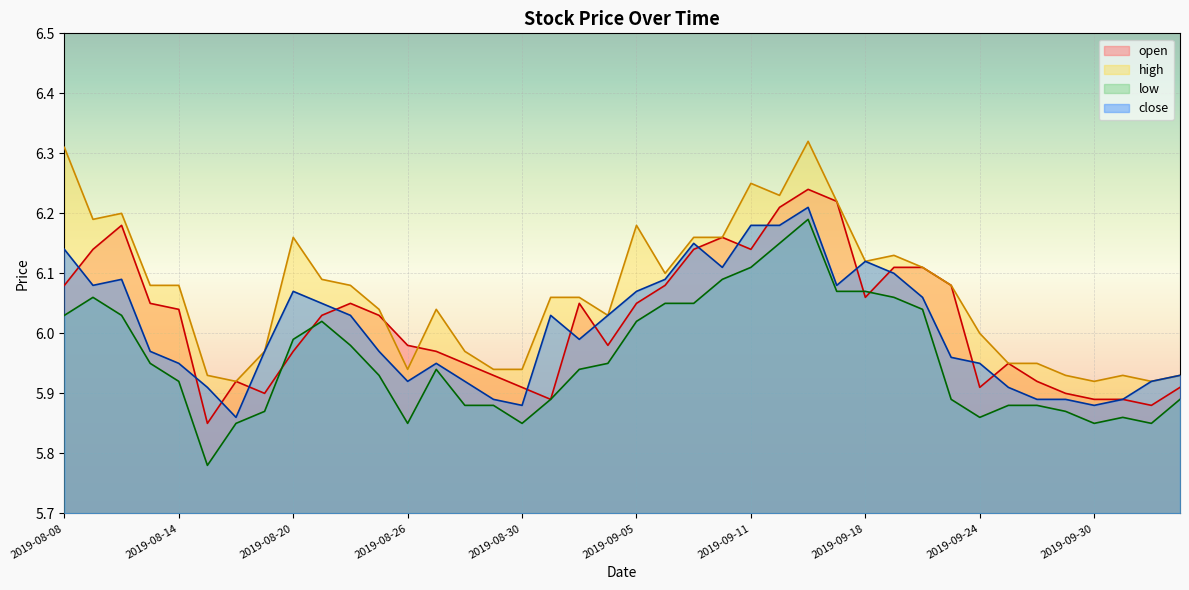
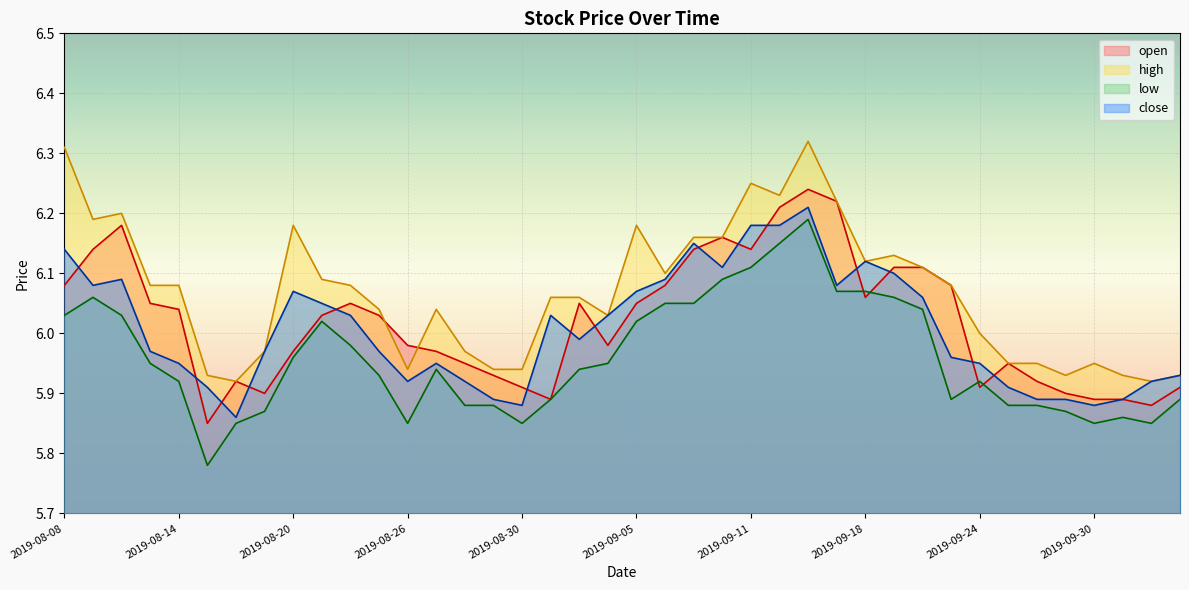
high, 2019-08-20: 6.16 -> 6.18
low, 2019-08-20: 5.99 -> 5.96
low, 2019-09-24: 5.86 -> 5.92
high, 2019-09-30: 5.92 -> 5.95
